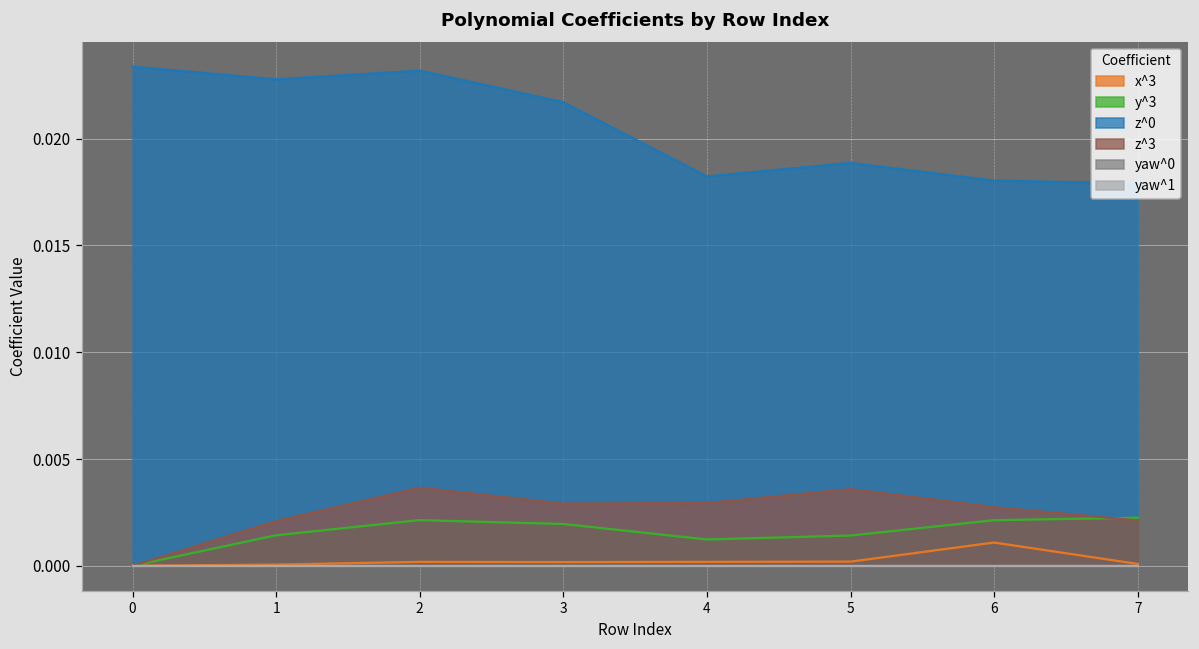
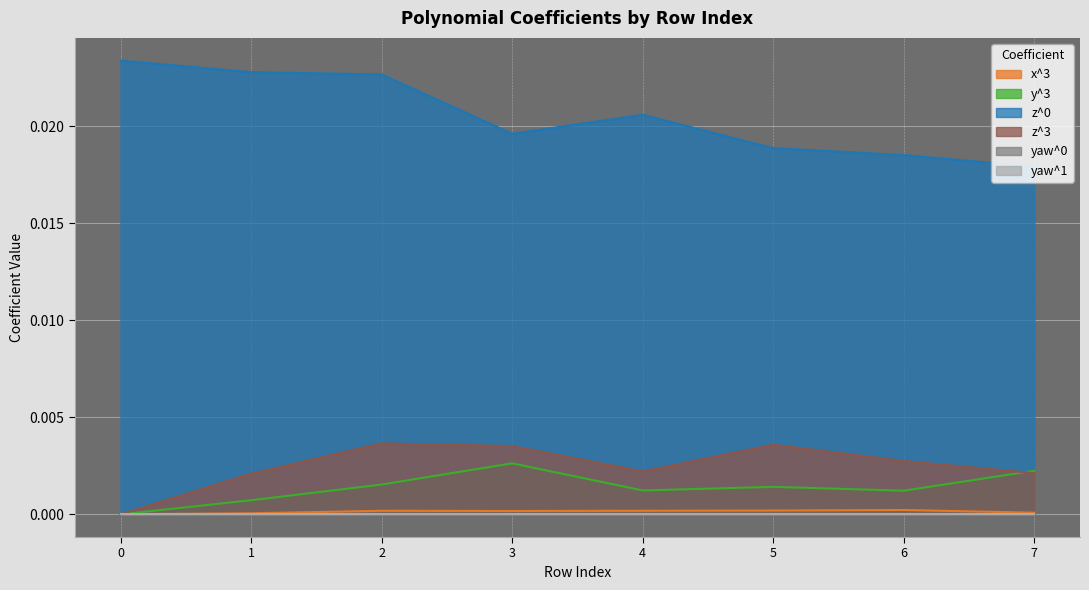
y^3, 1: 0.0014 -> 0.0007
y^3, 2: 0.0021 -> 0.0015
z^0, 2: 0.0232 -> 0.0227
y^3, 3: 0.0020 -> 0.0026
z^0, 3: 0.0217 -> 0.0196
z^3, 3: 0.0029 -> 0.0035
z^0, 4: 0.0182 -> 0.0206
z^3, 4: 0.0029 -> 0.0022
x^3, 6: 0.0011 -> 0.0002
y^3, 6: 0.0021 -> 0.0012
z^0, 6: 0.0180 -> 0.0185
